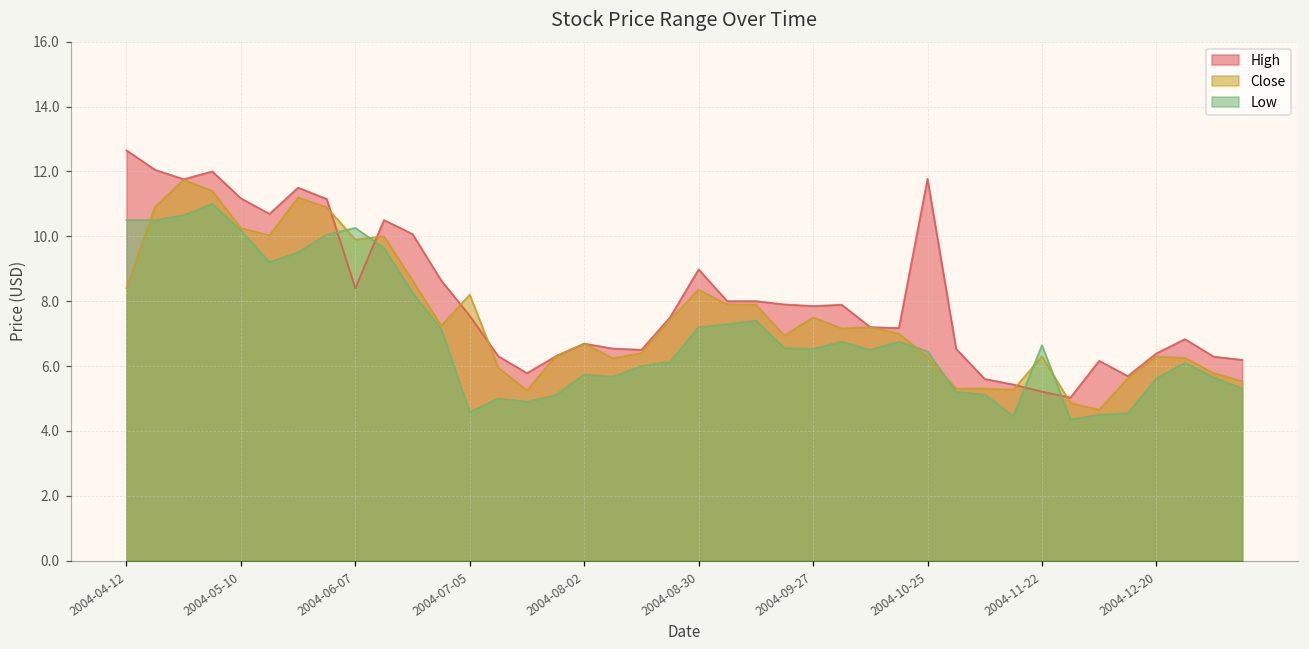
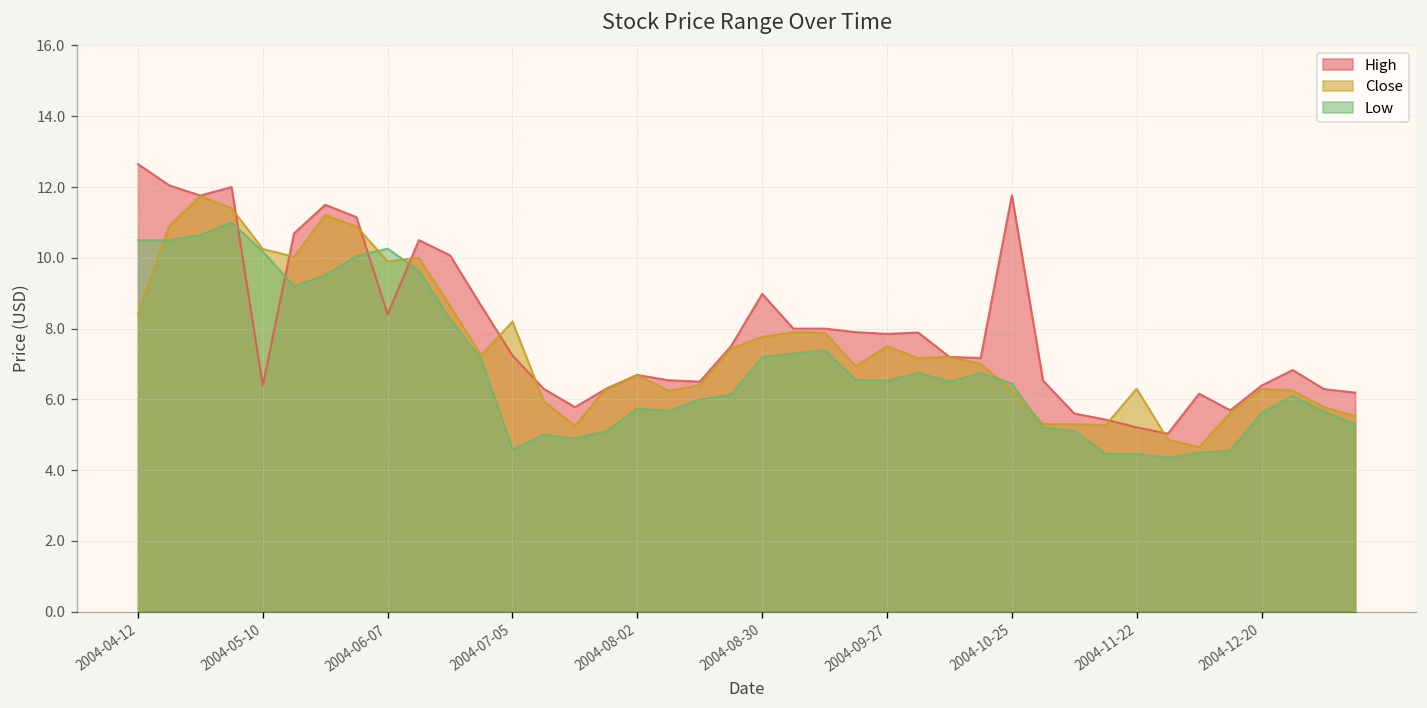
High, 2004-05-10: 11.2 -> 6.4
High, 2004-07-05: 7.6 -> 7.2
Close, 2004-08-30: 8.4 -> 7.8
Low, 2004-11-22: 6.6 -> 4.5
